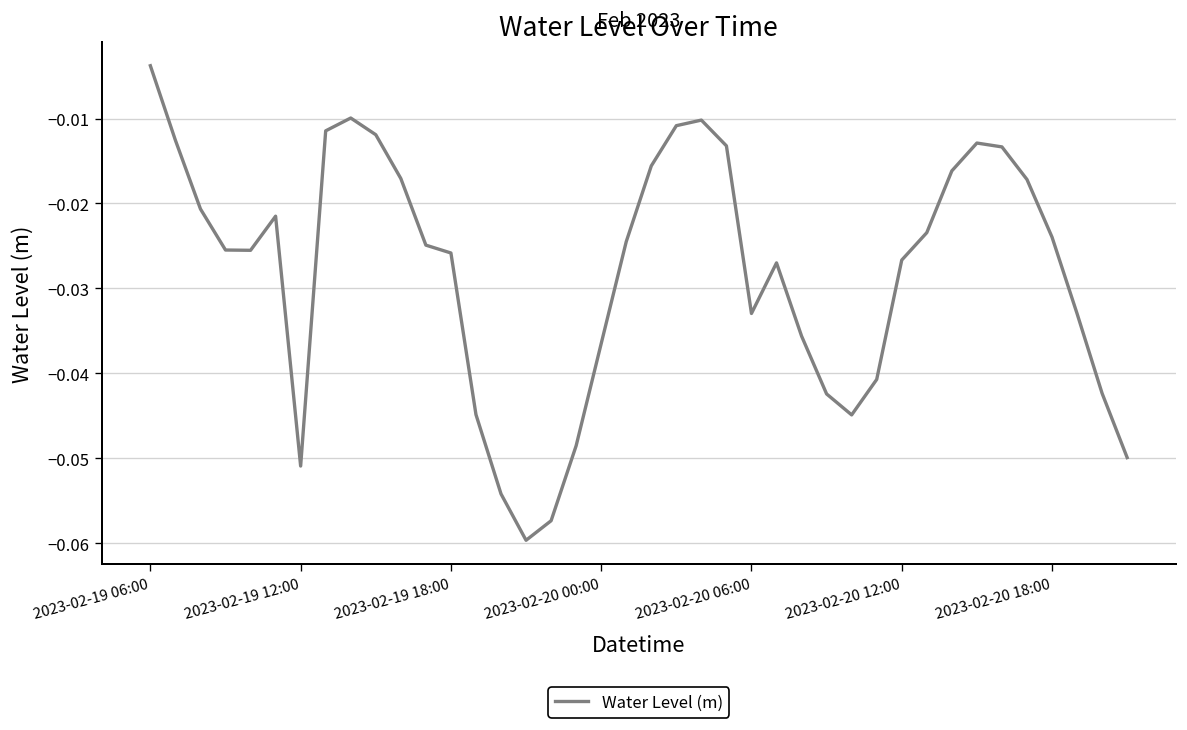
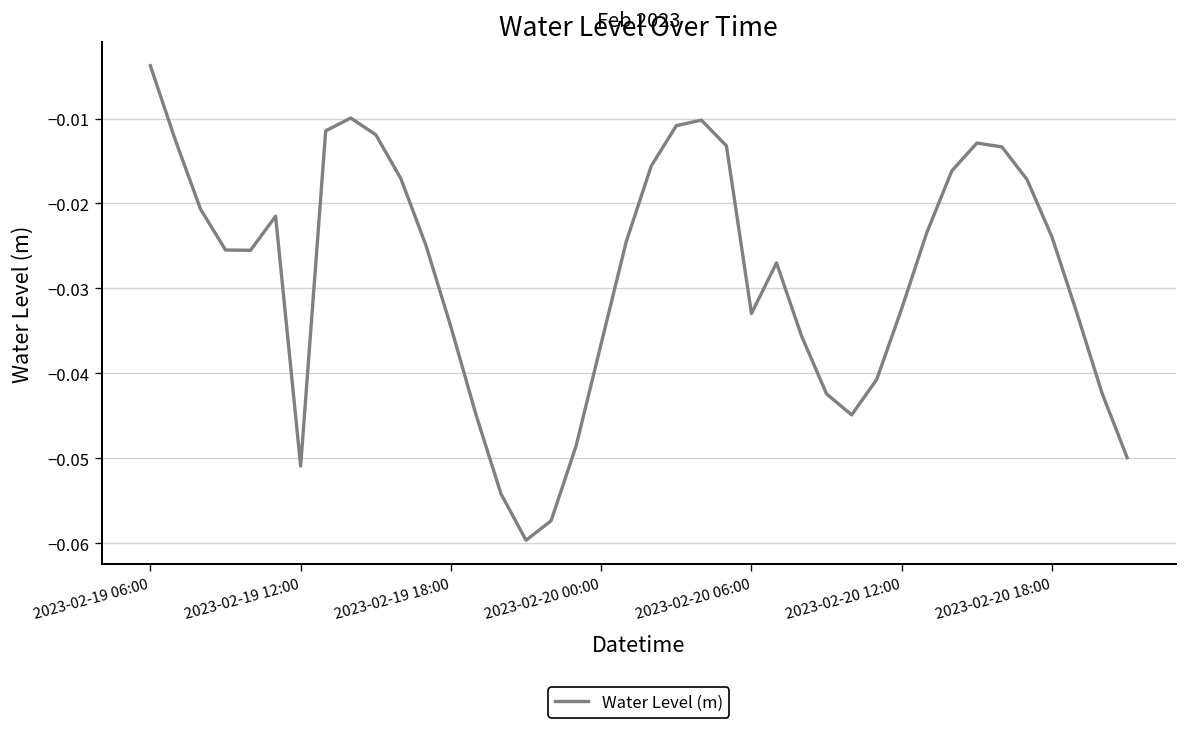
2023-02-19 18:00: -0.026 -> -0.035
2023-02-20 12:00: -0.027 -> -0.032
